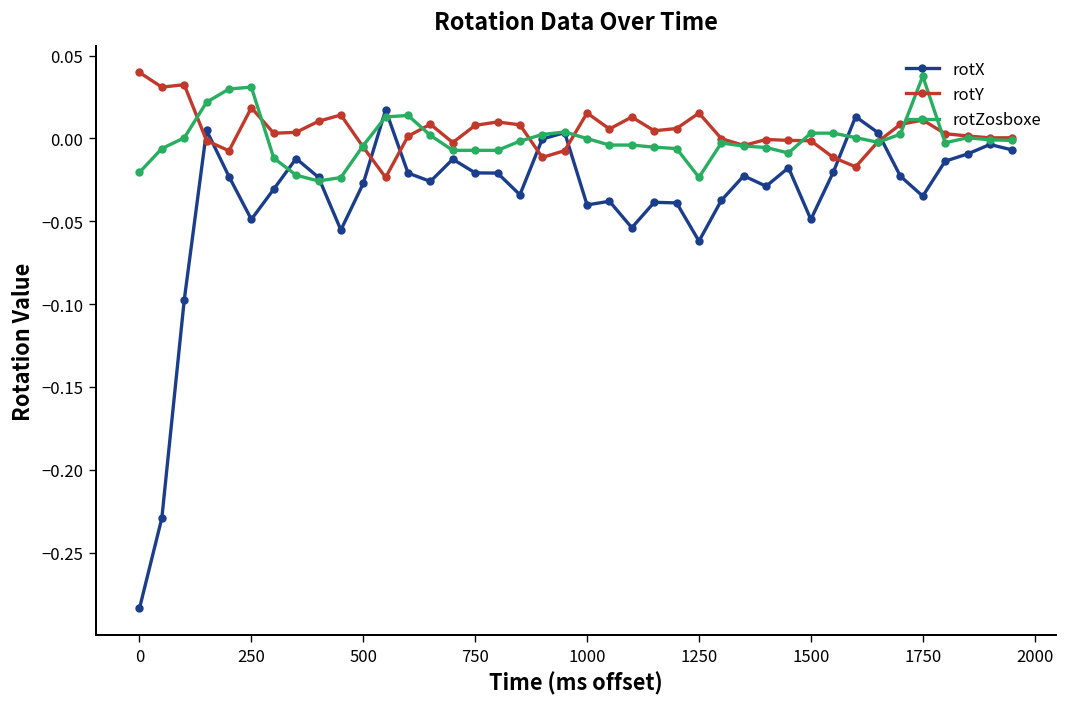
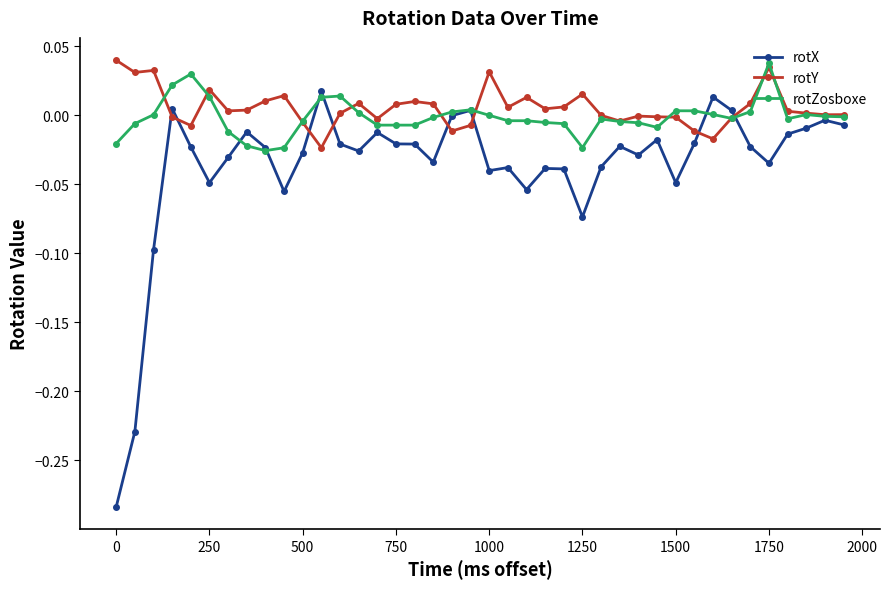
rotZosboxe, 250: 0.031 -> 0.013
rotY, 1000: 0.015 -> 0.031
rotX, 1250: -0.062 -> -0.074
rotY, 1750: 0.011 -> 0.035
